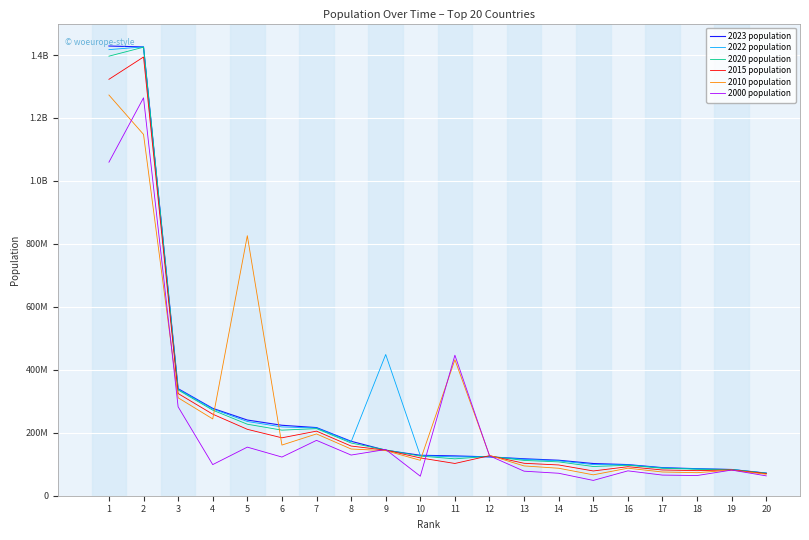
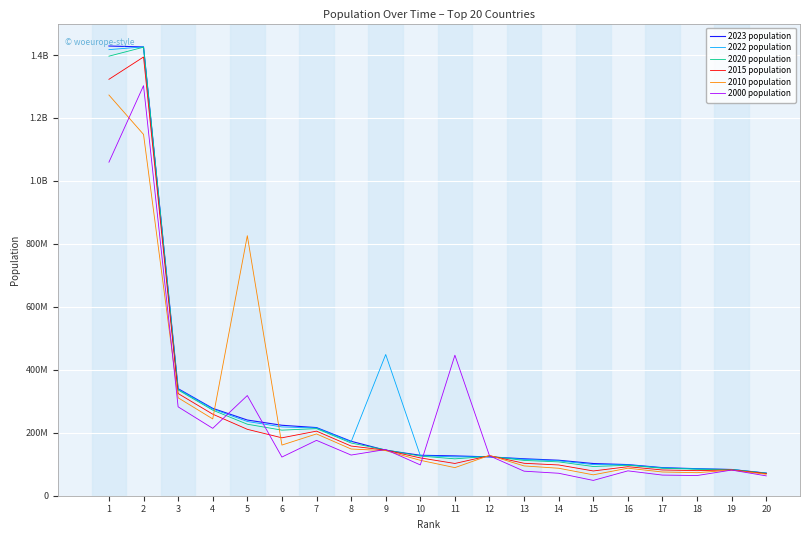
2000 population, 2: 1260000000 -> 1300000000
2000 population, 4: 100000000 -> 210000000
2000 population, 5: 150000000 -> 320000000
2000 population, 10: 60000000 -> 100000000
2010 population, 11: 430000000 -> 90000000
